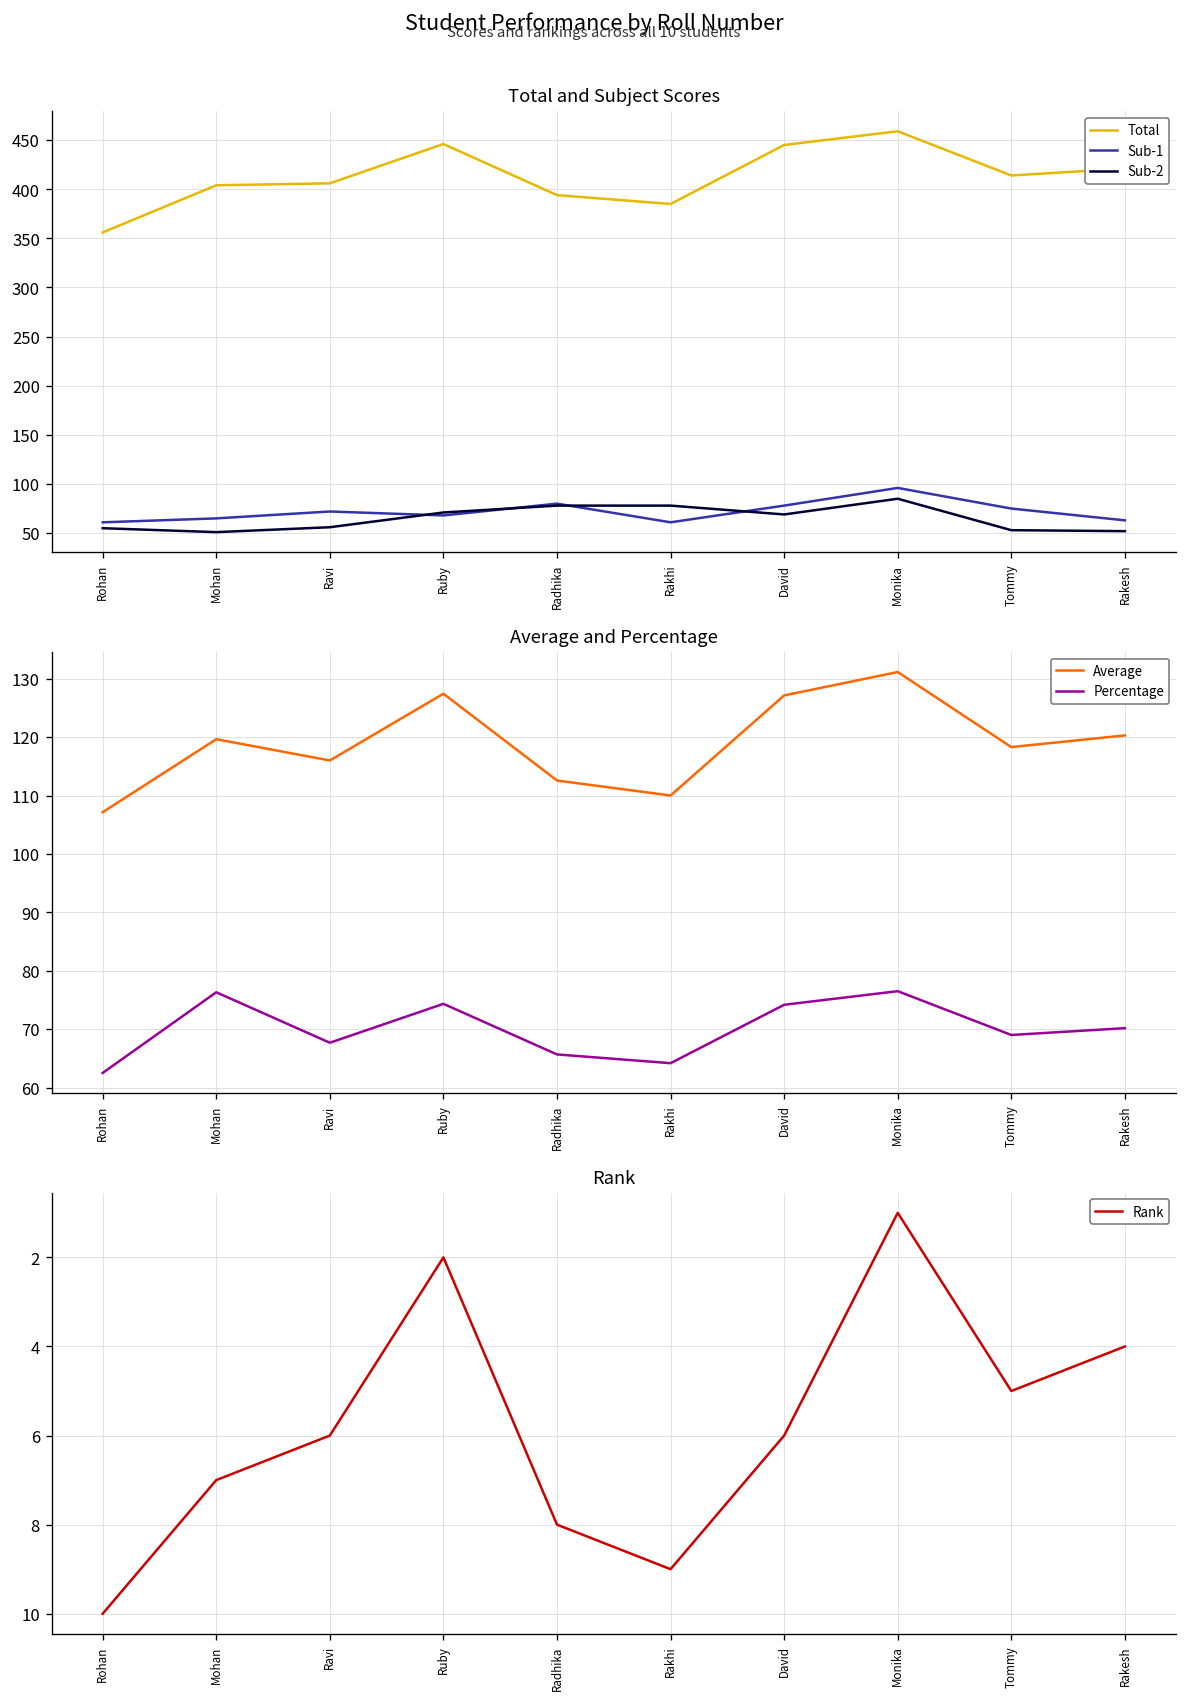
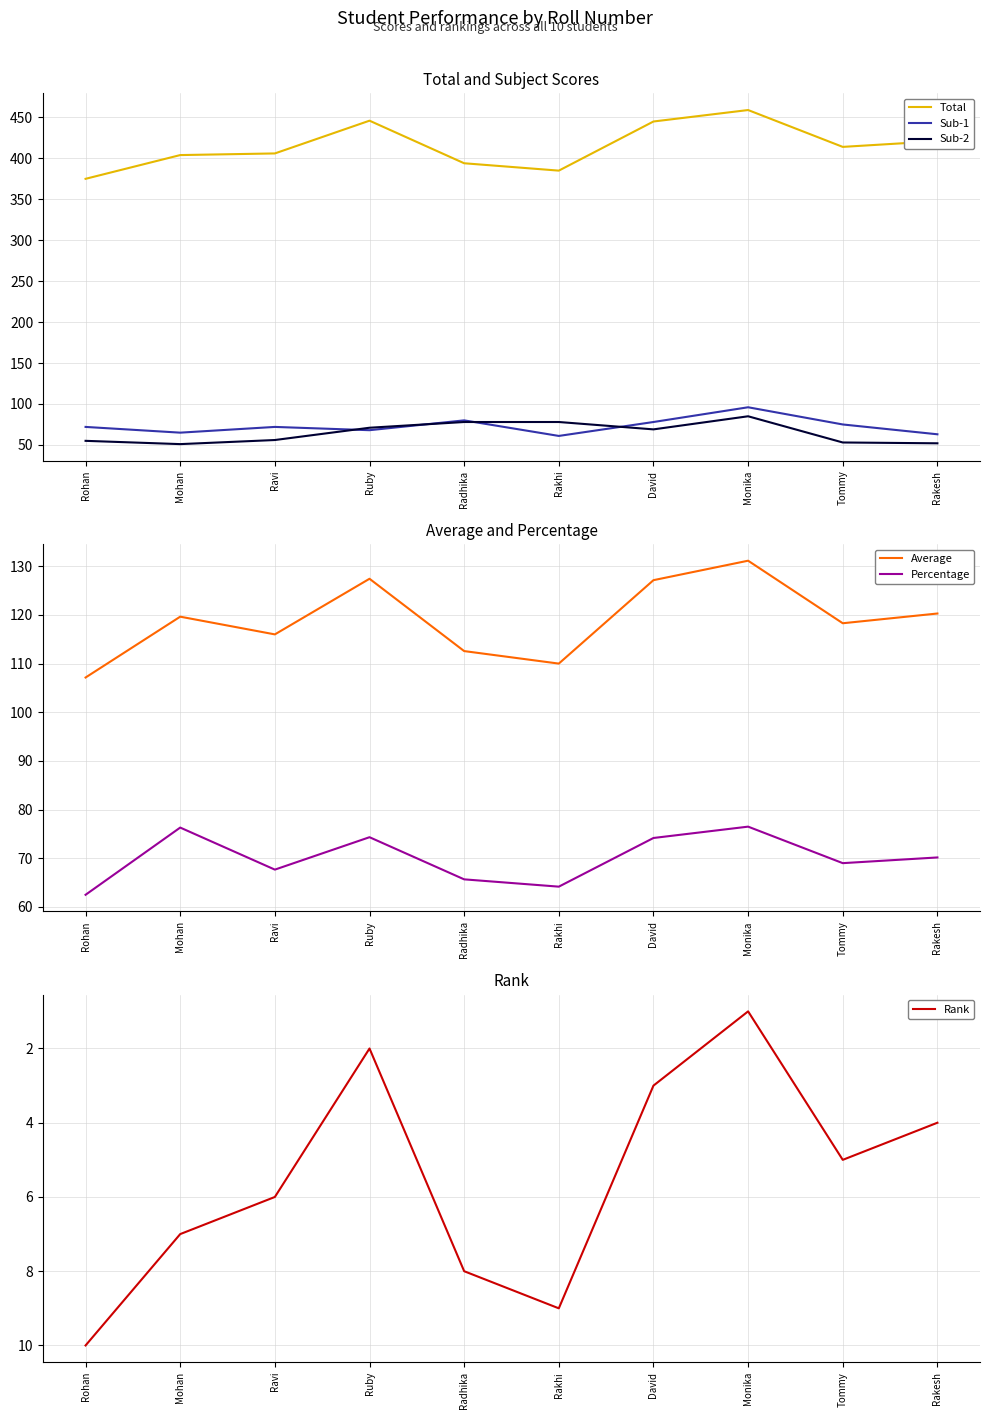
Total and Subject Scores, Total, Rohan: 360 -> 380
Total and Subject Scores, Sub-1, Rohan: 60 -> 70
Rank, David: 6 -> 3
